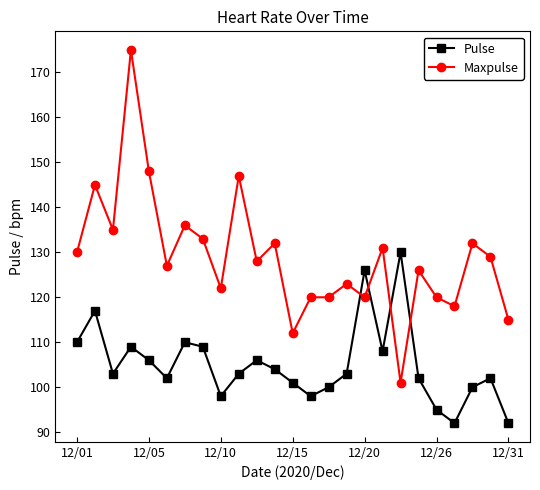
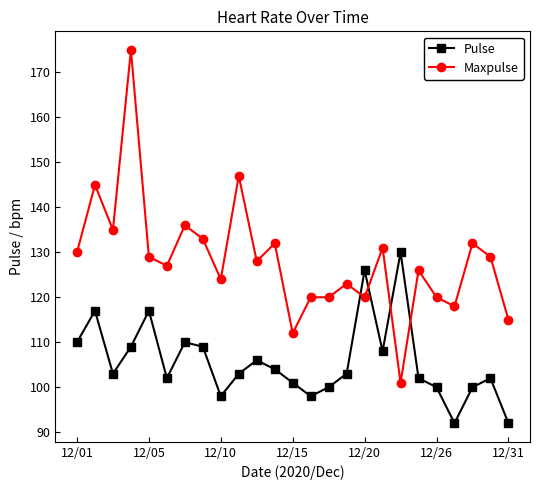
Pulse, 12/05: 106 -> 117
Maxpulse, 12/05: 148 -> 129
Maxpulse, 12/10: 122 -> 124
Pulse, 12/26: 95 -> 100
